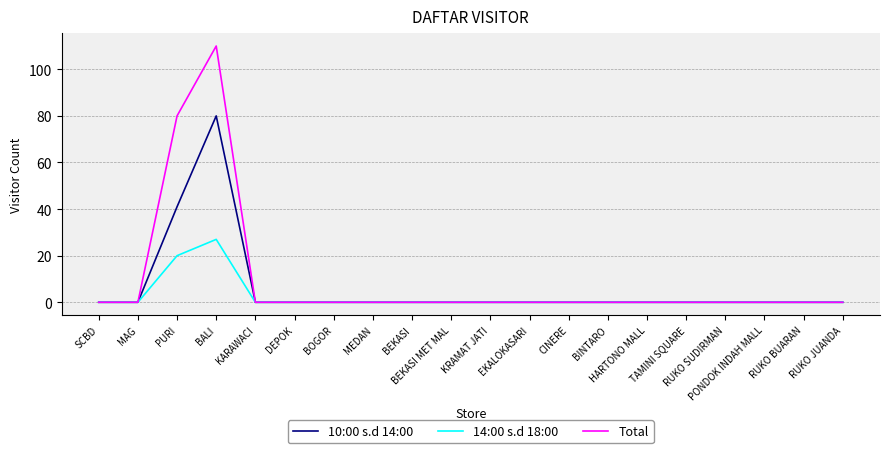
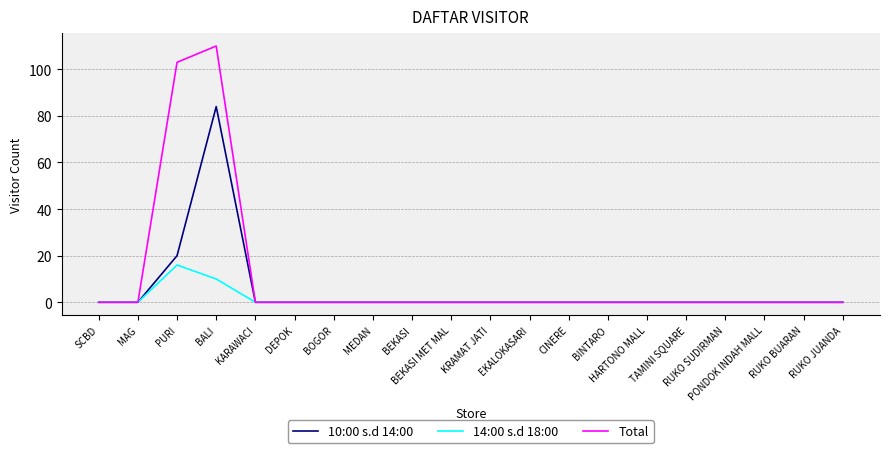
10:00 s.d 14:00, PURI: 41 -> 20
14:00 s.d 18:00, PURI: 20 -> 16
Total, PURI: 80 -> 103
10:00 s.d 14:00, BALI: 80 -> 84
14:00 s.d 18:00, BALI: 27 -> 10
